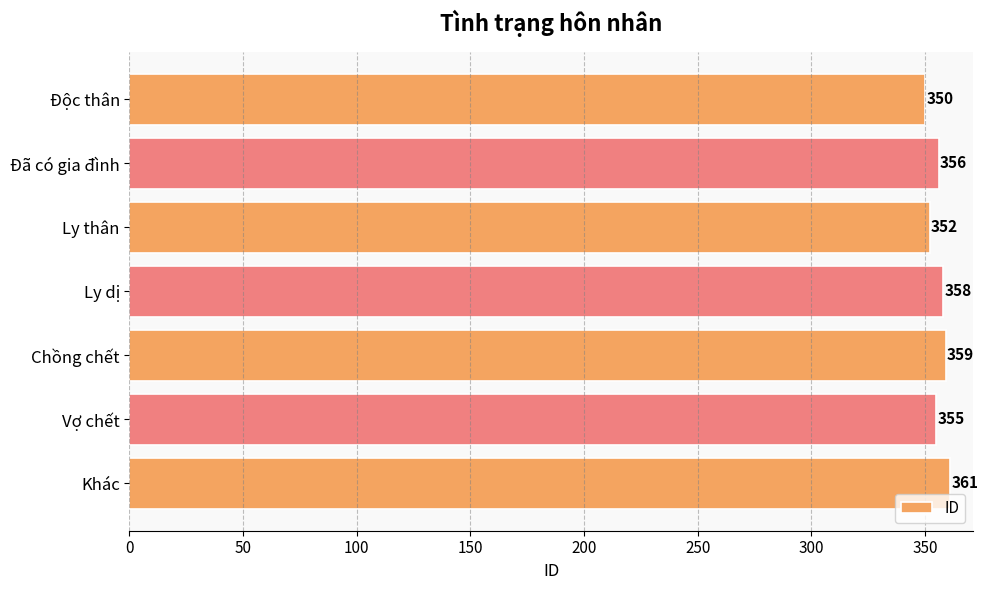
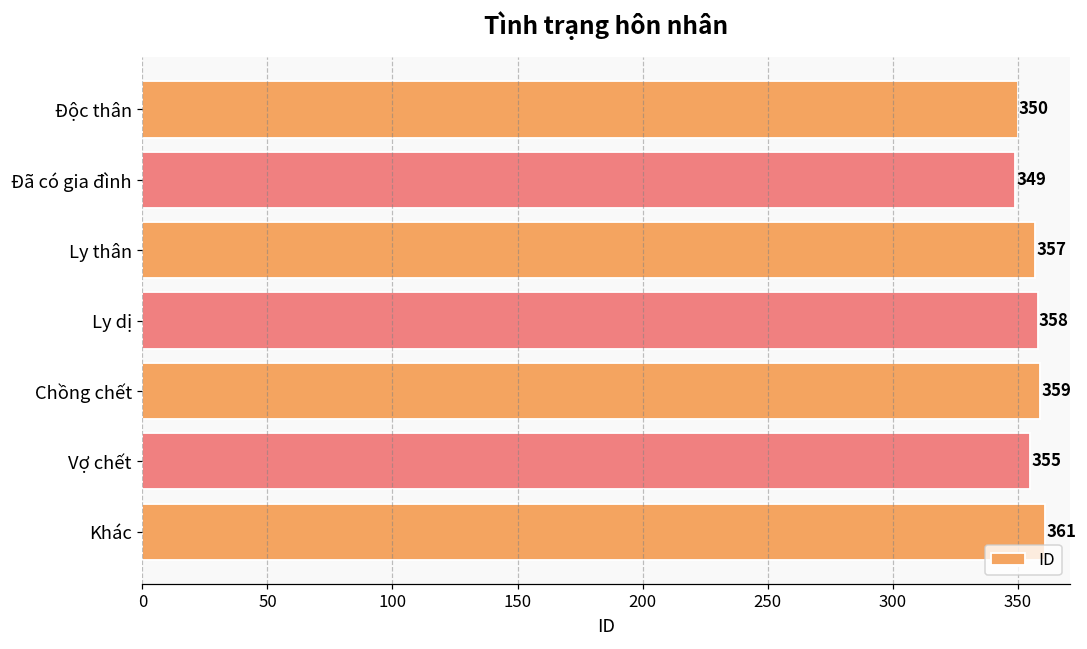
Đã có gia đình: 356 -> 349
Ly thân: 352 -> 357
